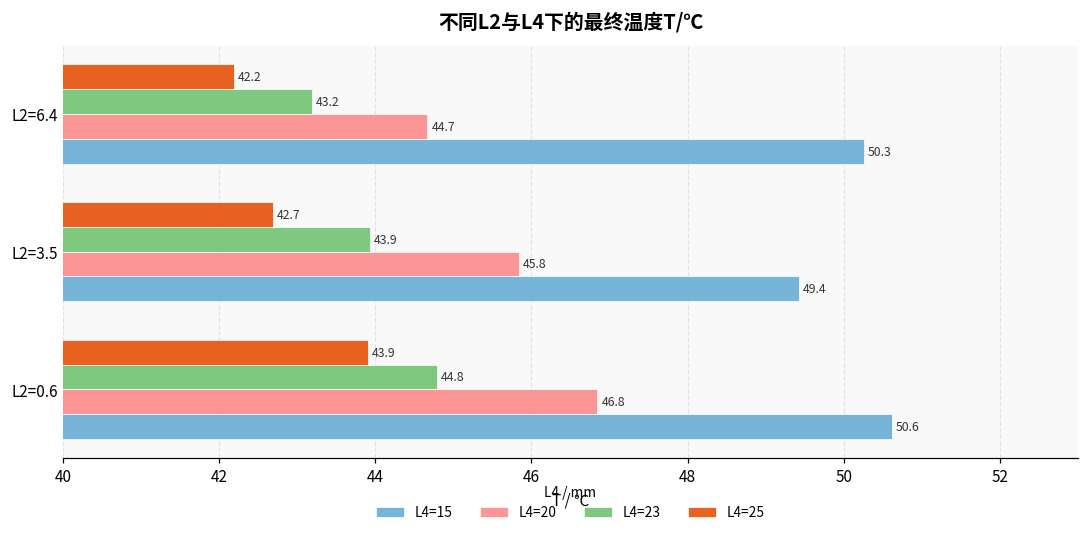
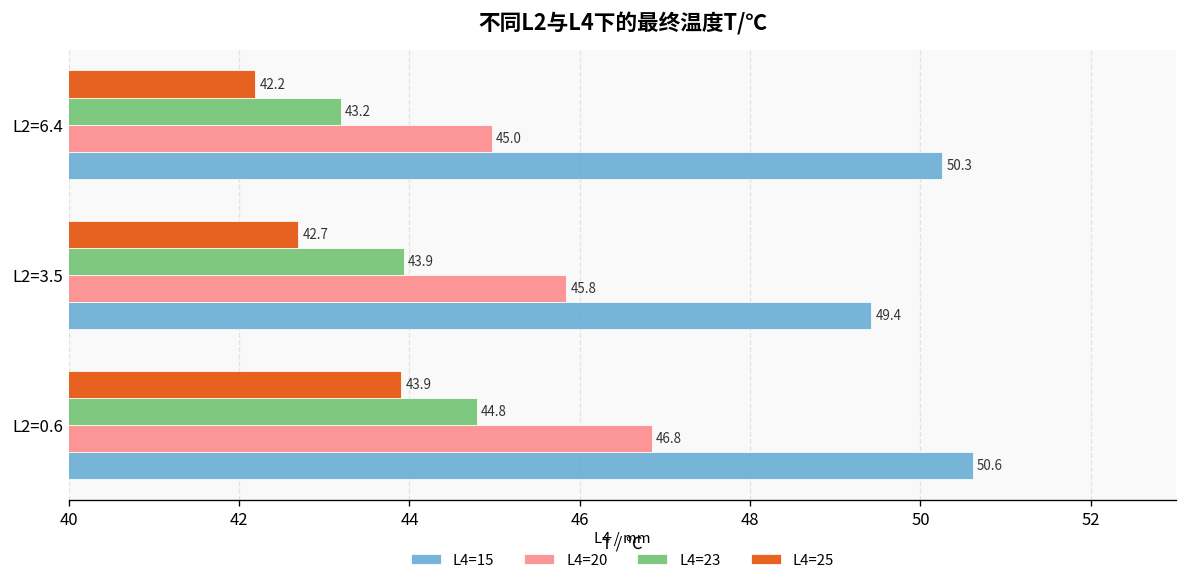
L4=20, L2=6.4: 44.7 -> 45.0
